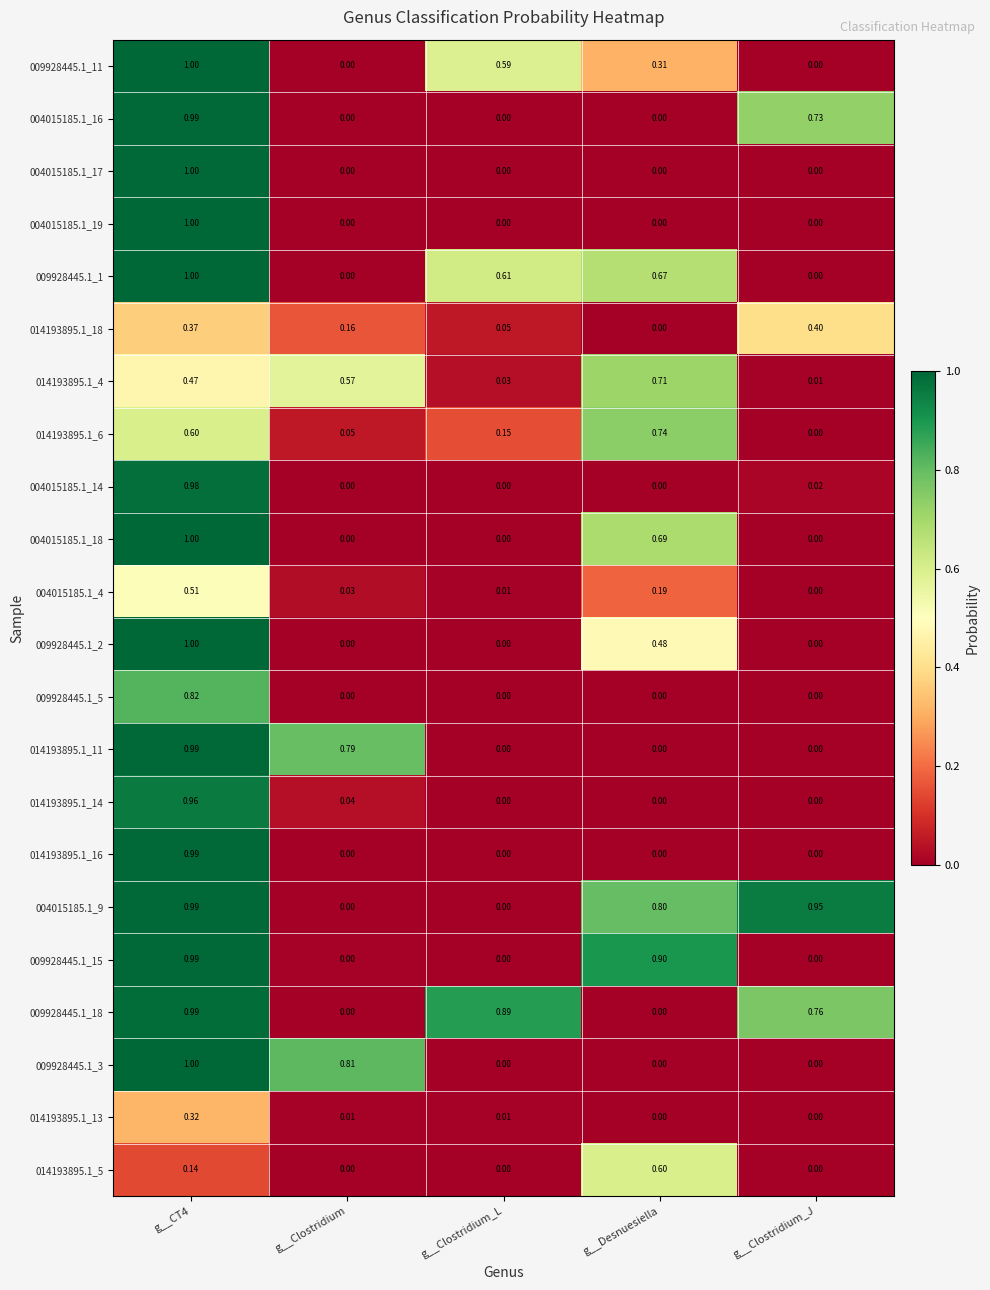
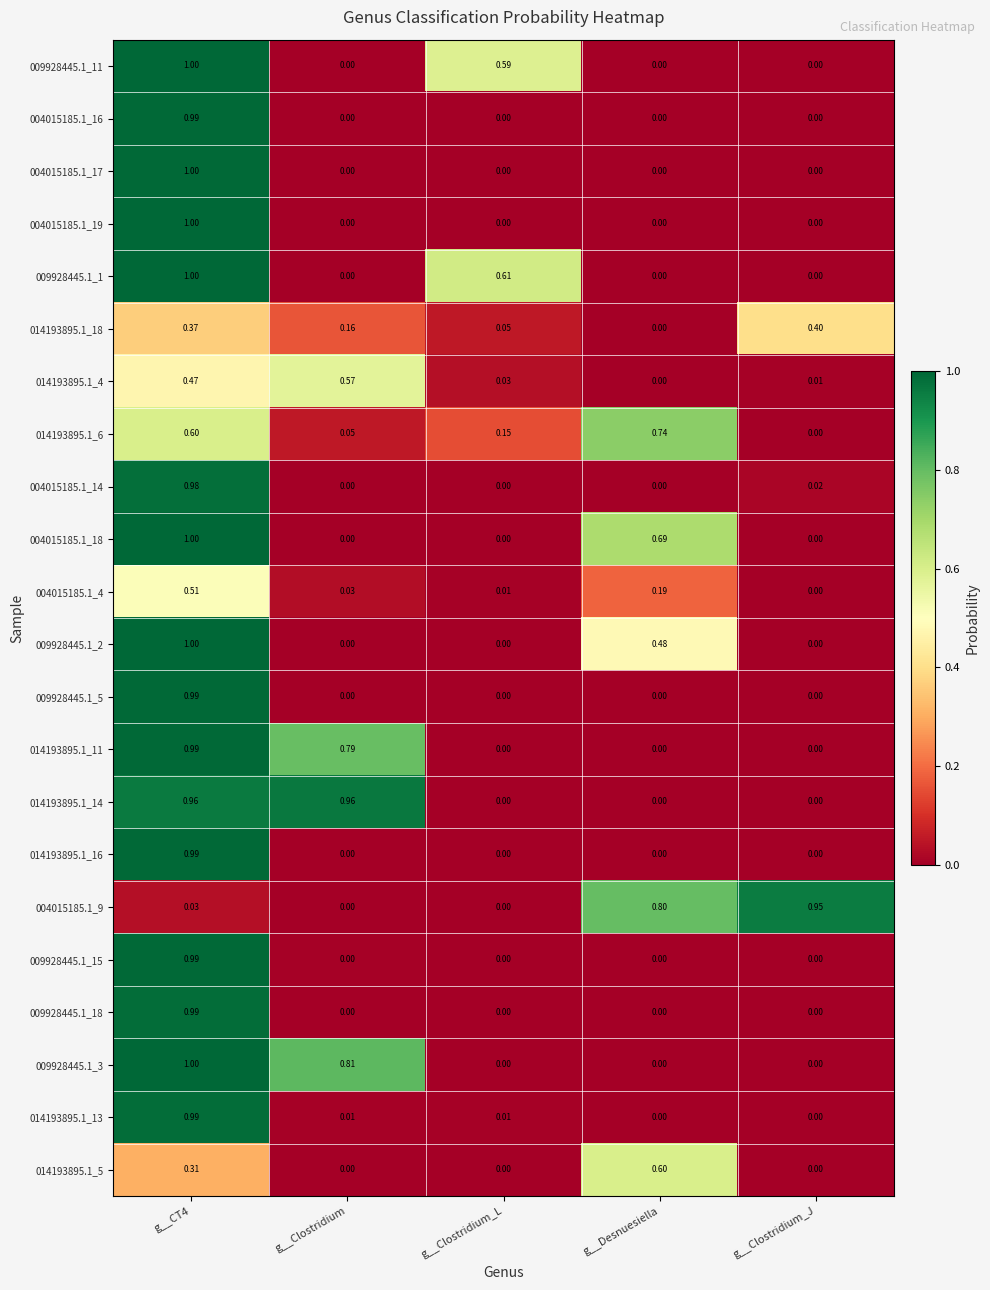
009928445.1_11, g__Desnuesiella: 0.31 -> 0.00
004015185.1_16, g__Clostridium_J: 0.73 -> 0.00
009928445.1_1, g__Desnuesiella: 0.67 -> 0.00
014193895.1_4, g__Desnuesiella: 0.71 -> 0.00
009928445.1_5, g__CT4: 0.82 -> 0.99
014193895.1_14, g__Clostridium: 0.04 -> 0.96
004015185.1_9, g__CT4: 0.99 -> 0.03
009928445.1_15, g__Desnuesiella: 0.90 -> 0.00
009928445.1_18, g__Clostridium_L: 0.89 -> 0.00
009928445.1_18, g__Clostridium_J: 0.76 -> 0.00
014193895.1_13, g__CT4: 0.32 -> 0.99
014193895.1_5, g__CT4: 0.14 -> 0.31
